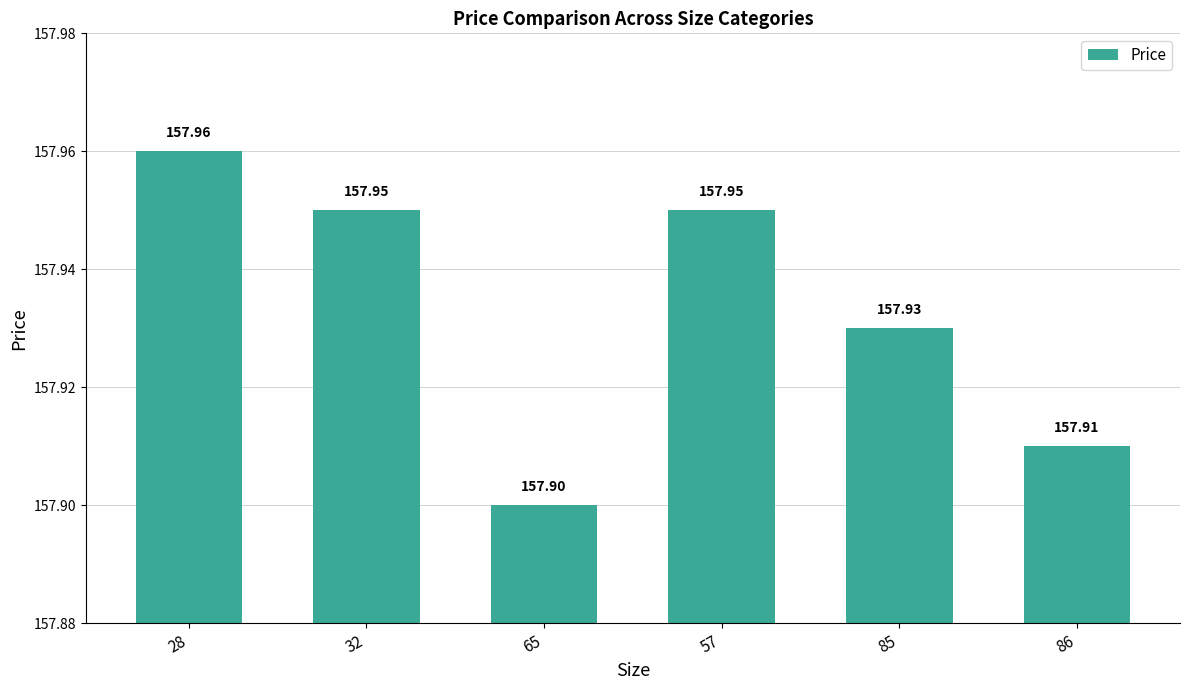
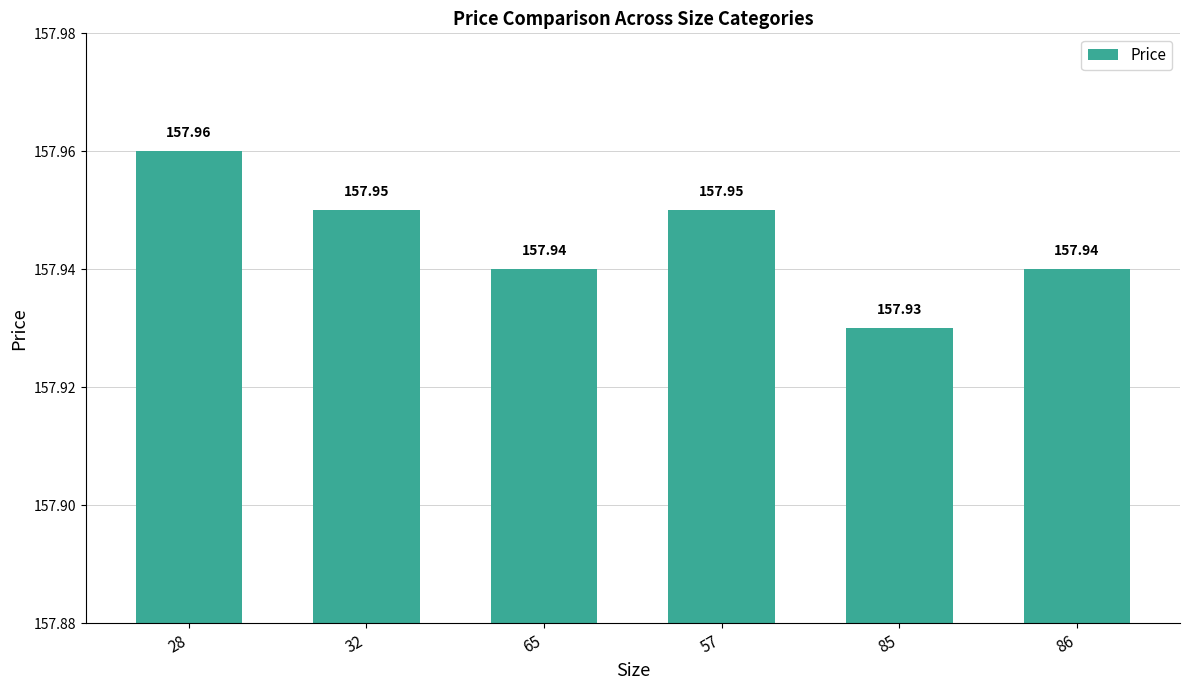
65: 157.90 -> 157.94
86: 157.91 -> 157.94
